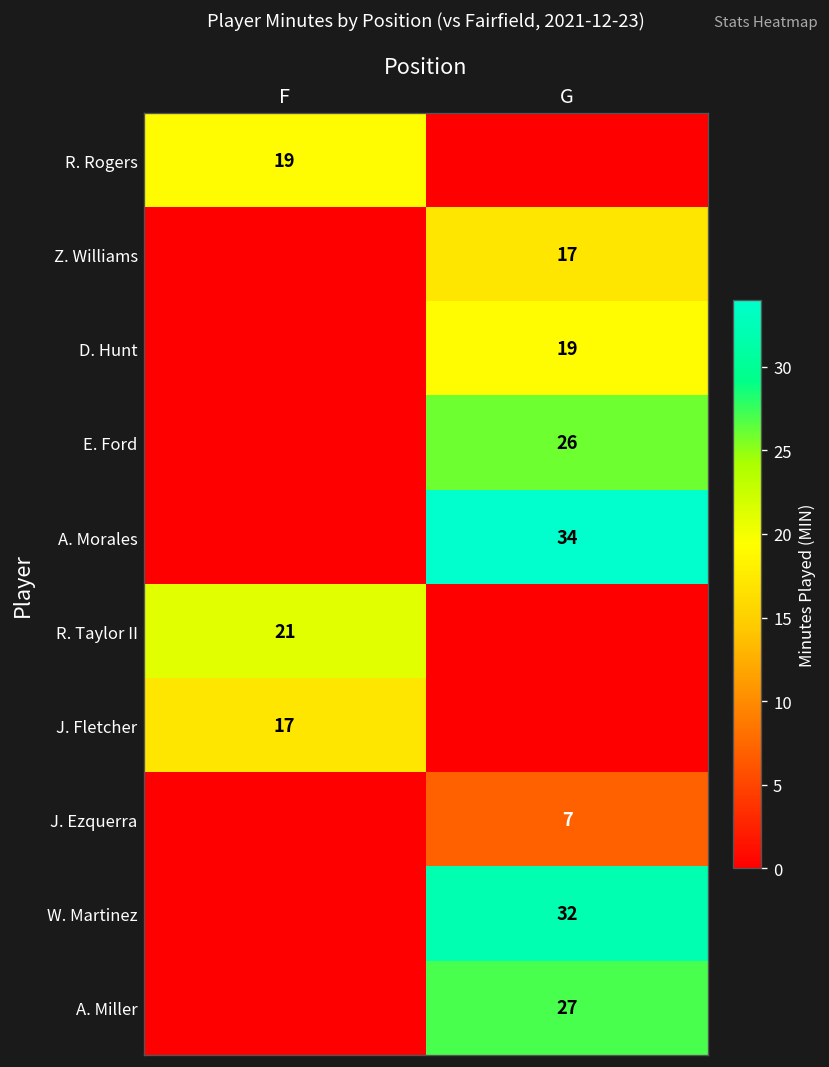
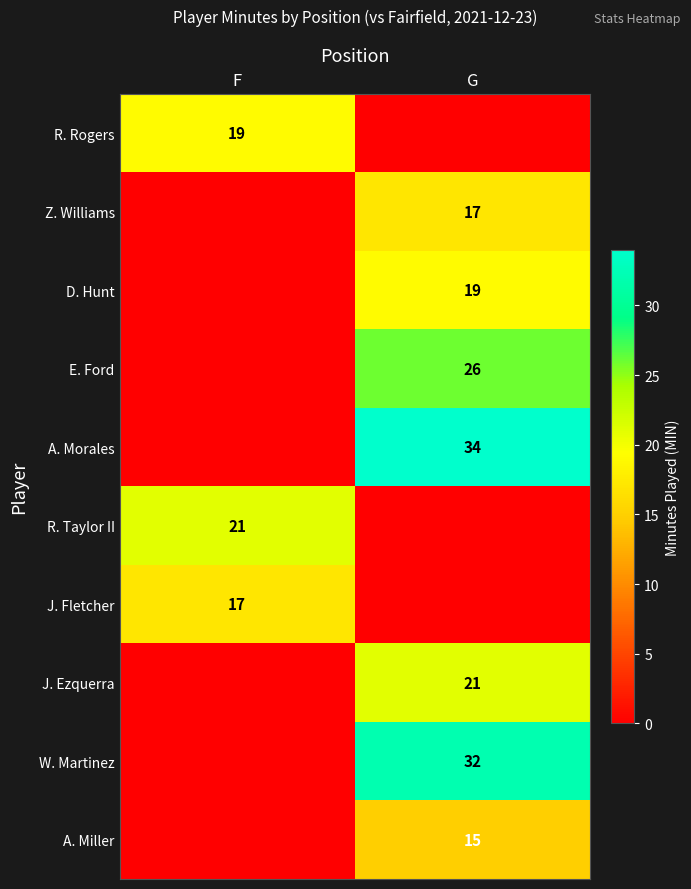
J. Ezquerra, G: 7 -> 21
A. Miller, G: 27 -> 15
